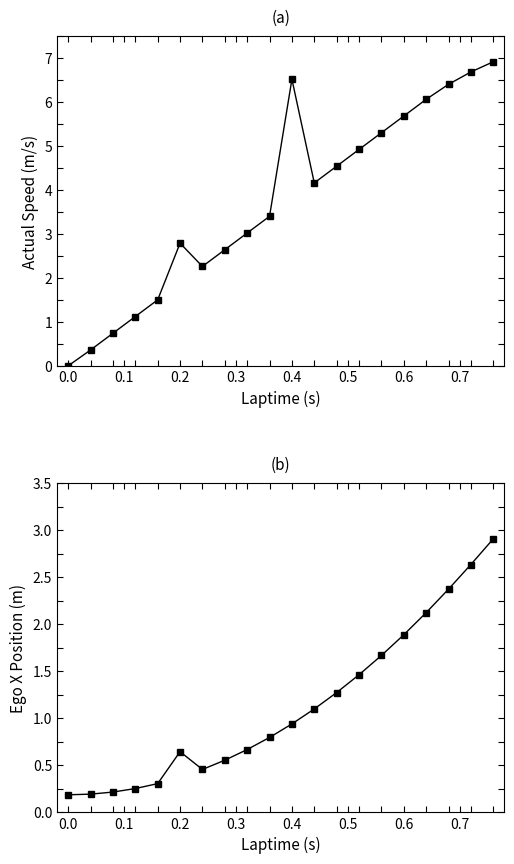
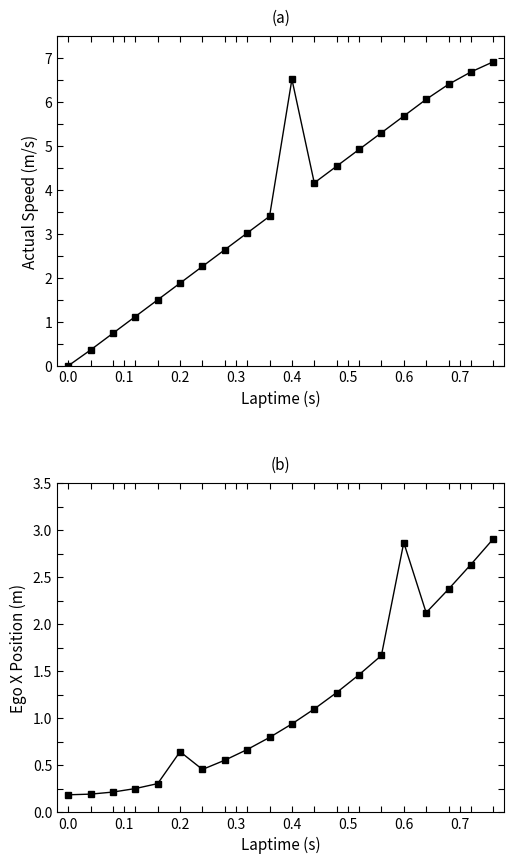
(a), 0.2: 2.8 -> 1.9
(b), 0.6: 1.9 -> 2.9
